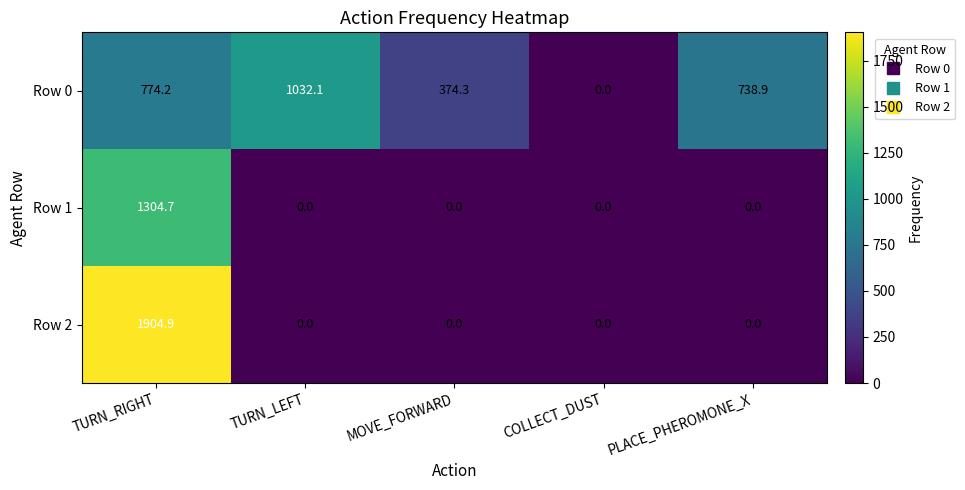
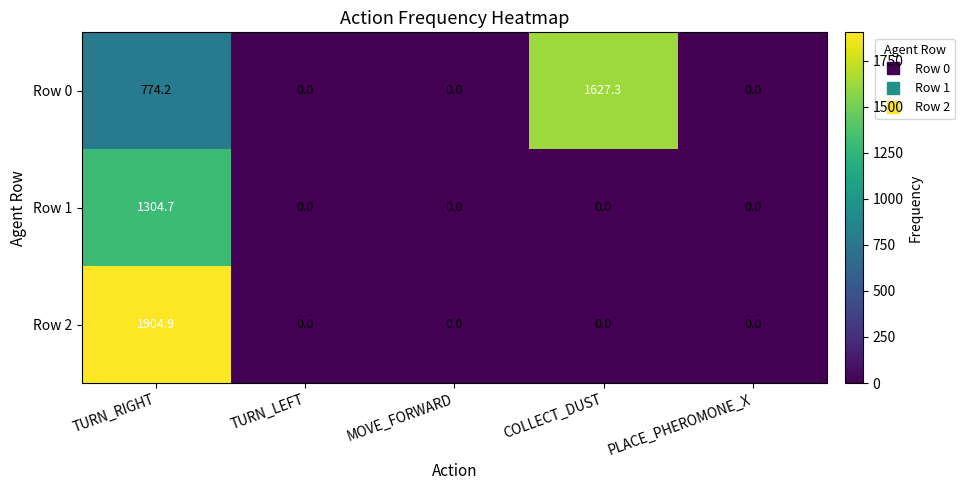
Row 0, TURN_LEFT: 1032.1 -> 0.0
Row 0, MOVE_FORWARD: 374.3 -> 0.0
Row 0, COLLECT_DUST: 0.0 -> 1627.3
Row 0, PLACE_PHEROMONE_X: 738.9 -> 0.0
